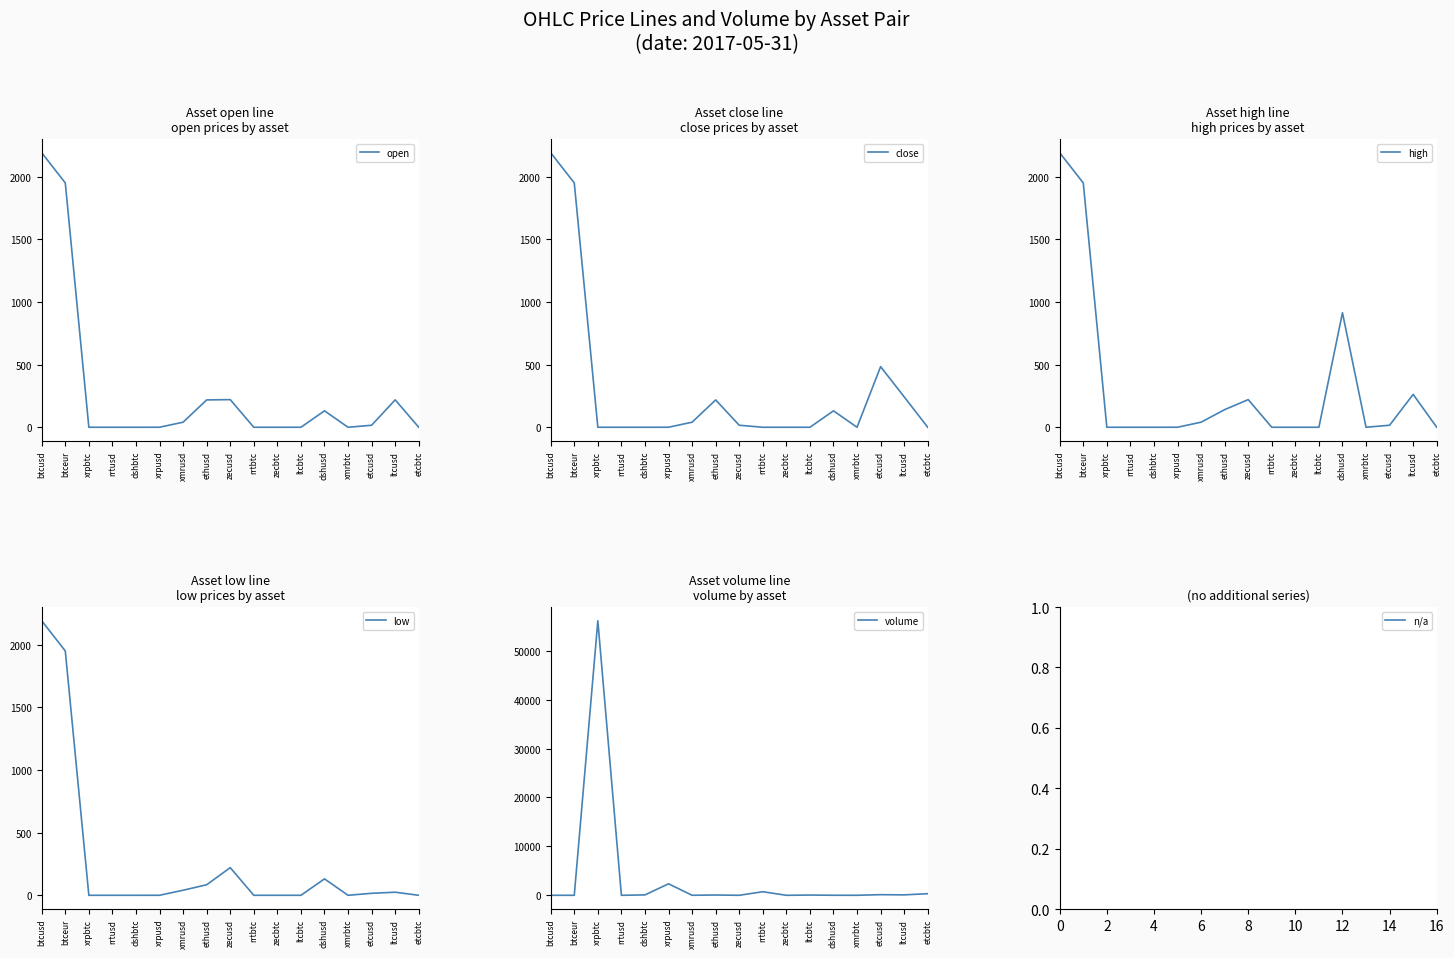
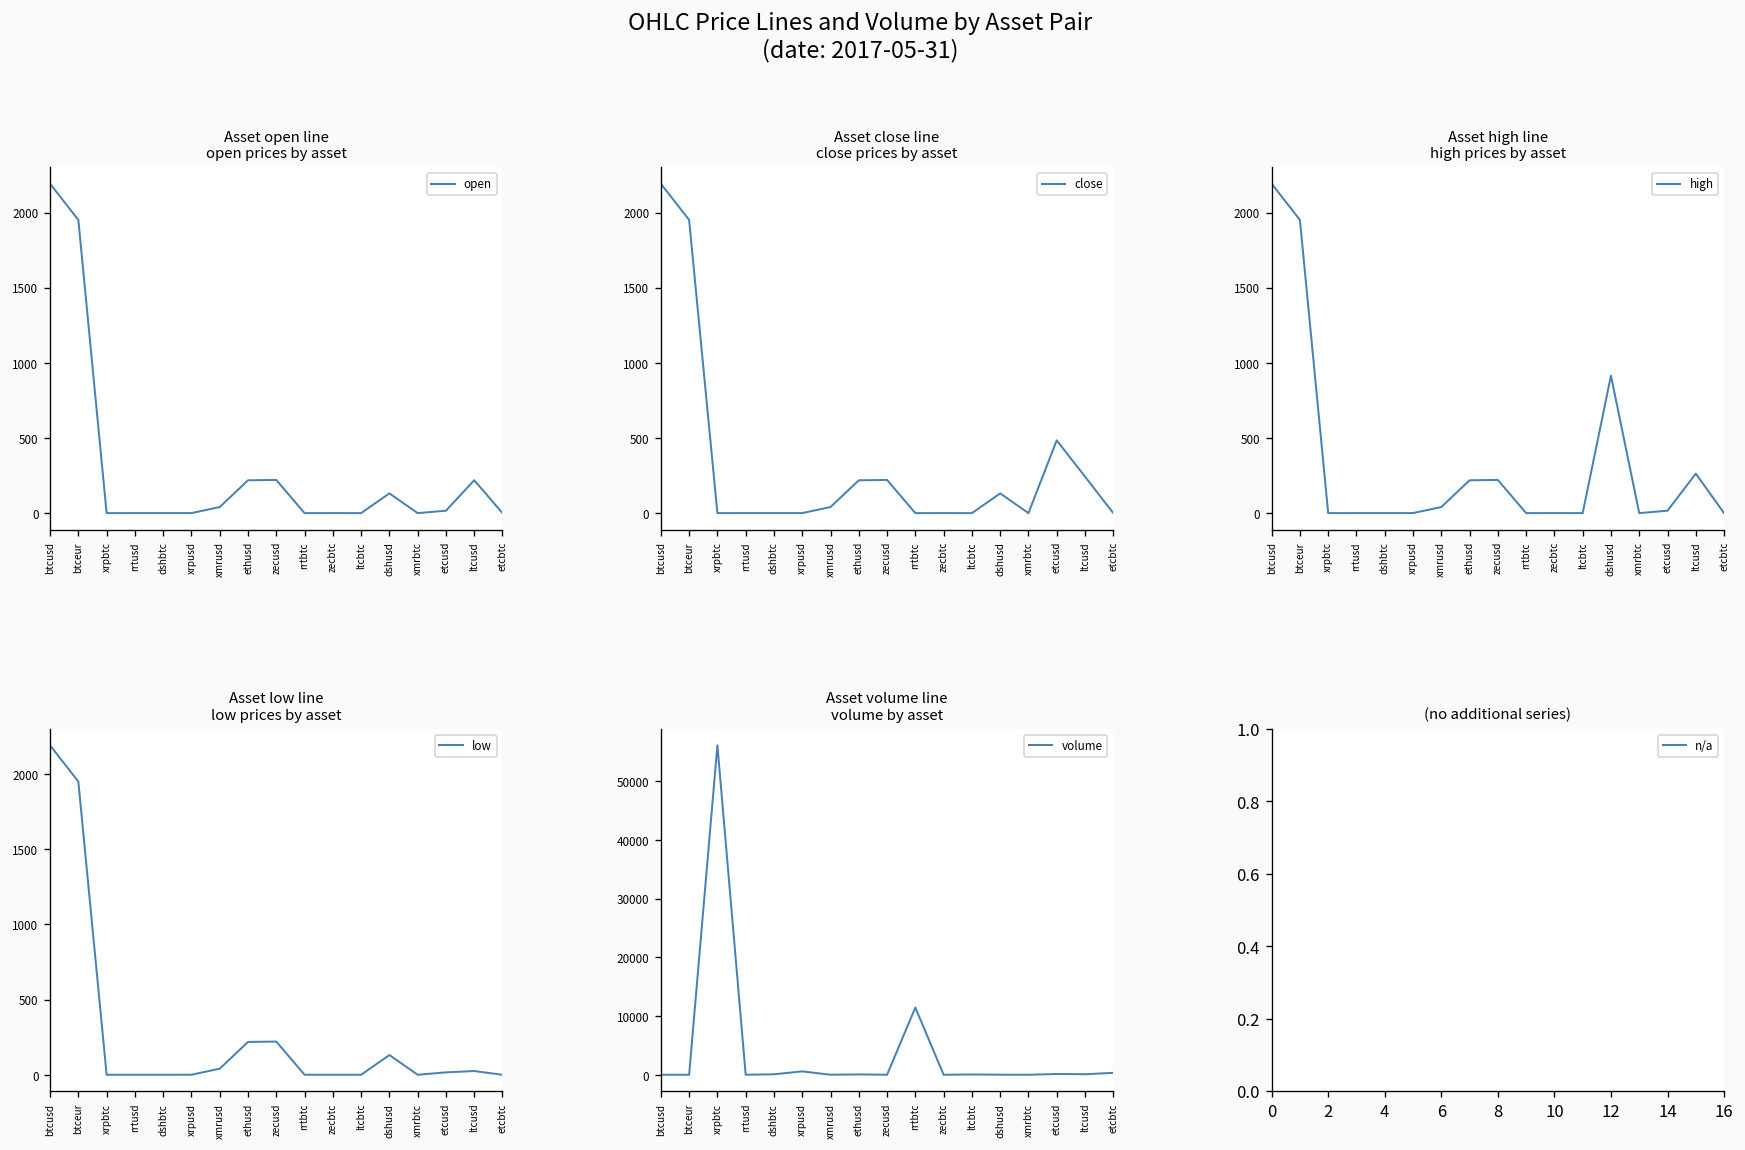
Asset close line close prices by asset, zecusd: 20 -> 220
Asset high line high prices by asset, ethusd: 140 -> 220
Asset low line low prices by asset, ethusd: 80 -> 220
Asset volume line volume by asset, xrpusd: 2000 -> 1000
Asset volume line volume by asset, rrtbtc: 1000 -> 11000
